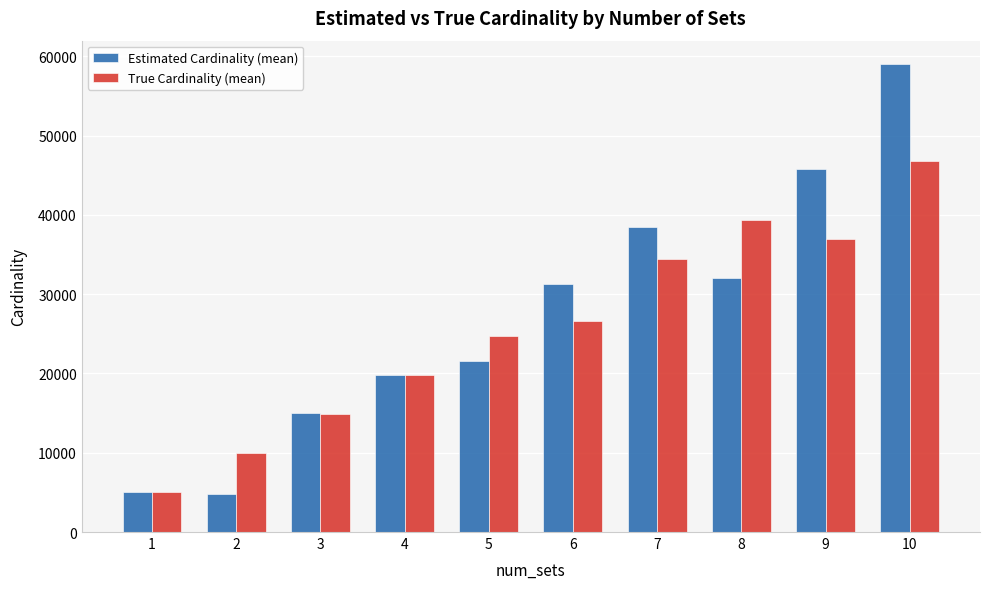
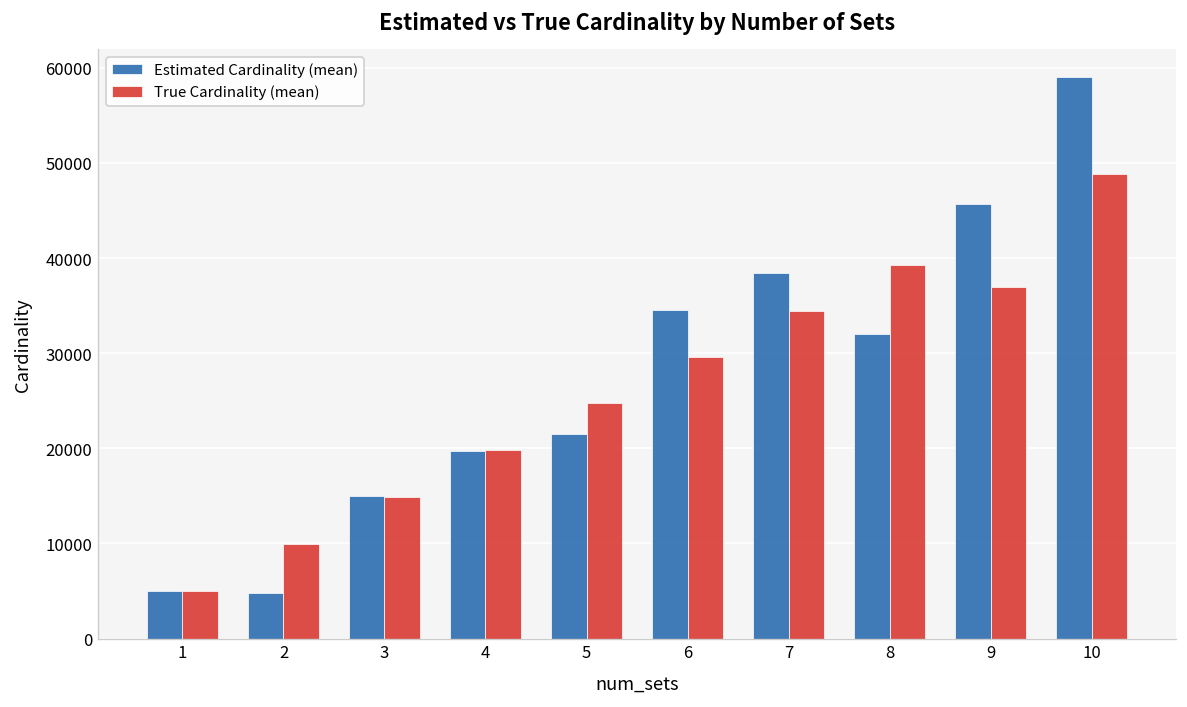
Estimated Cardinality (mean), 6: 31000 -> 35000
True Cardinality (mean), 6: 27000 -> 30000
True Cardinality (mean), 10: 47000 -> 49000
